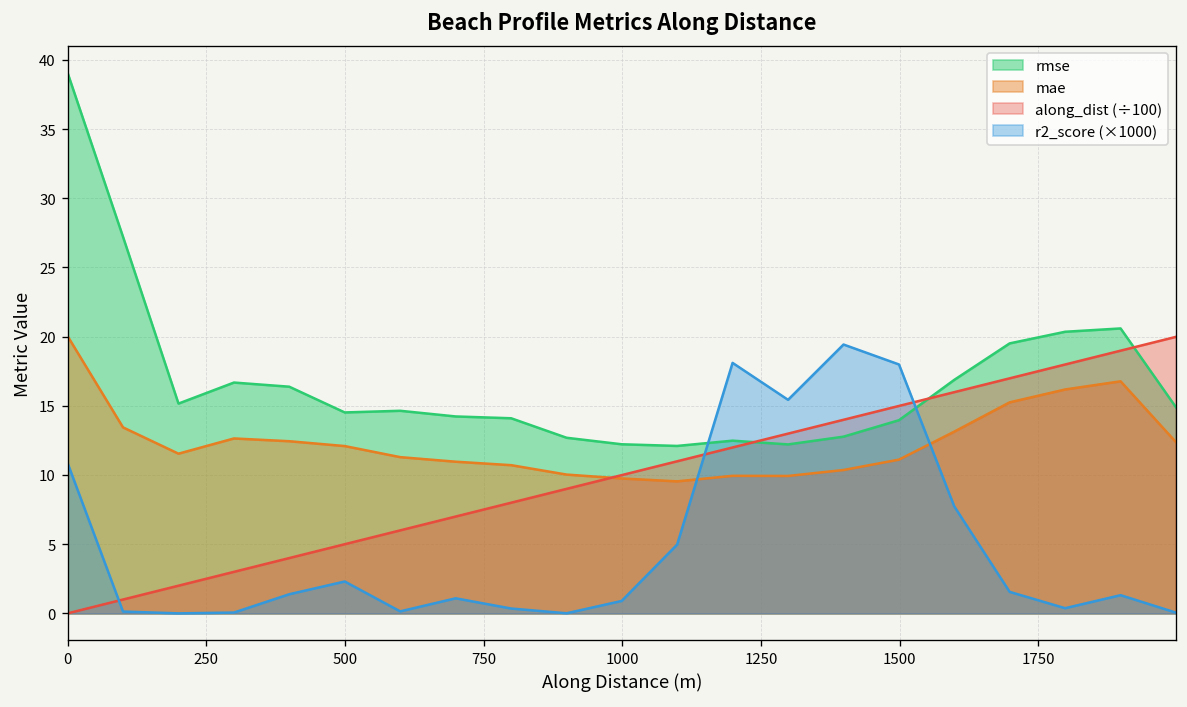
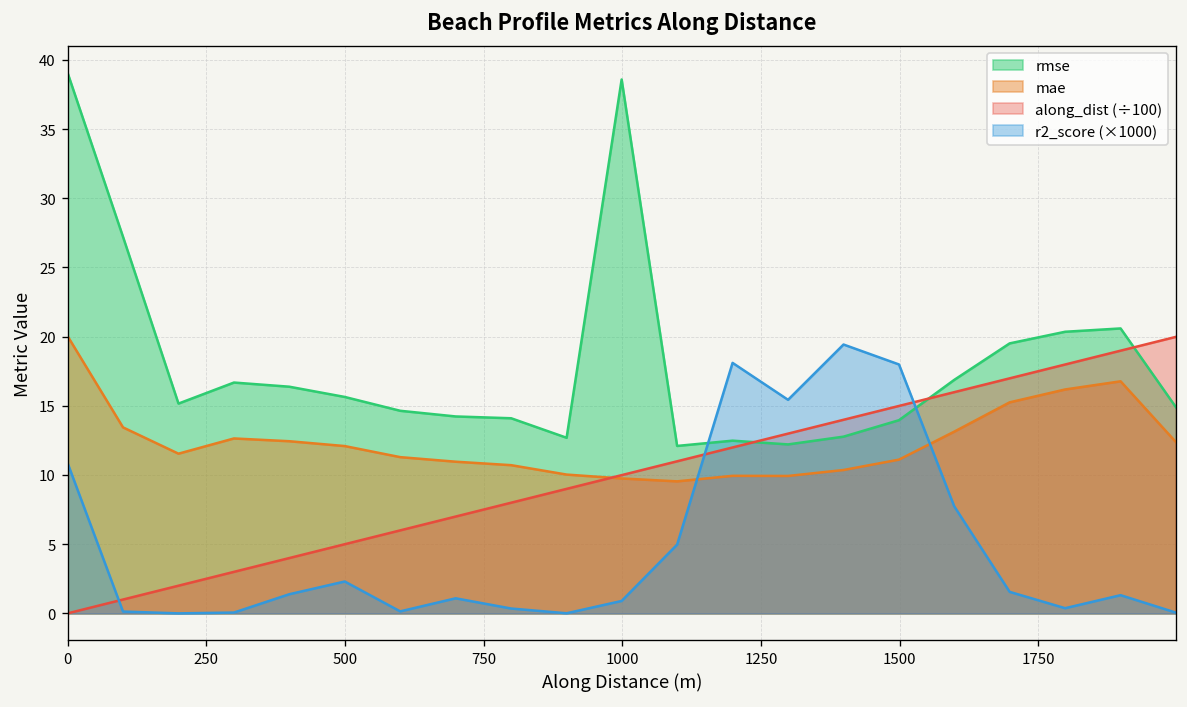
rmse, 500: 14.5 -> 15.6
rmse, 1000: 12.2 -> 38.6
